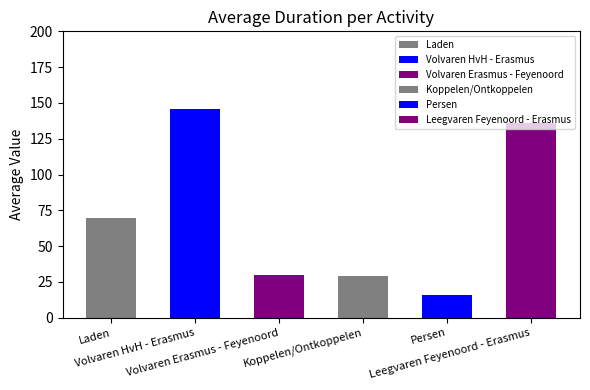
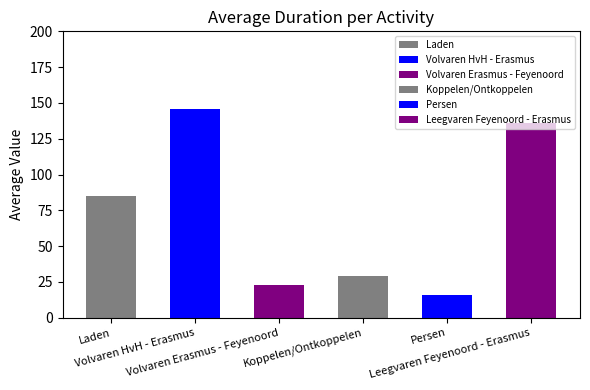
Laden: 70 -> 85
Volvaren Erasmus - Feyenoord: 30 -> 23
